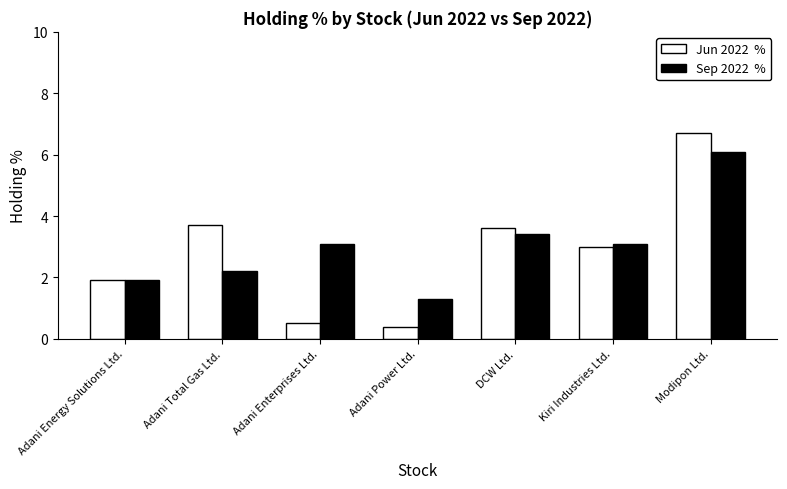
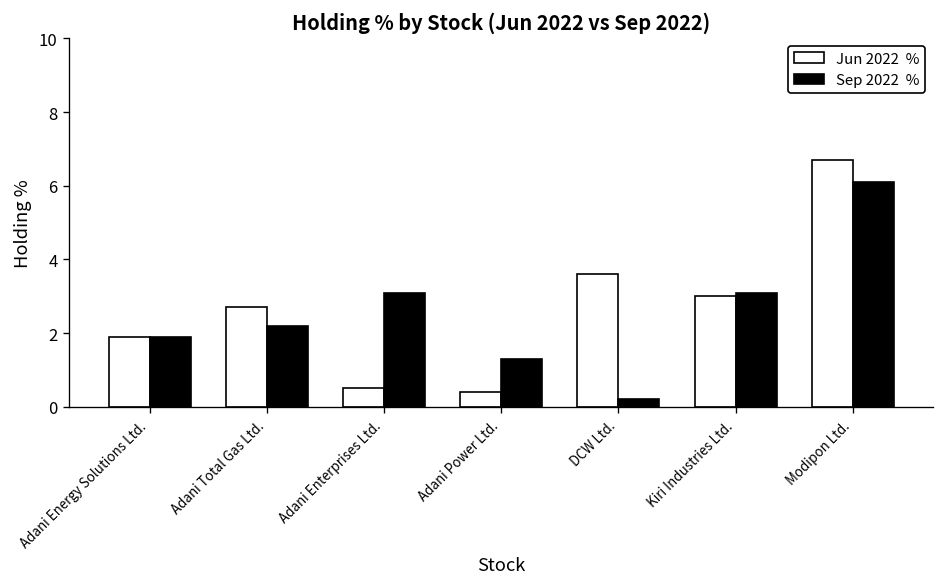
Jun 2022 %, Adani Total Gas Ltd.: 3.7 -> 2.7
Sep 2022 %, DCW Ltd.: 3.4 -> 0.2
